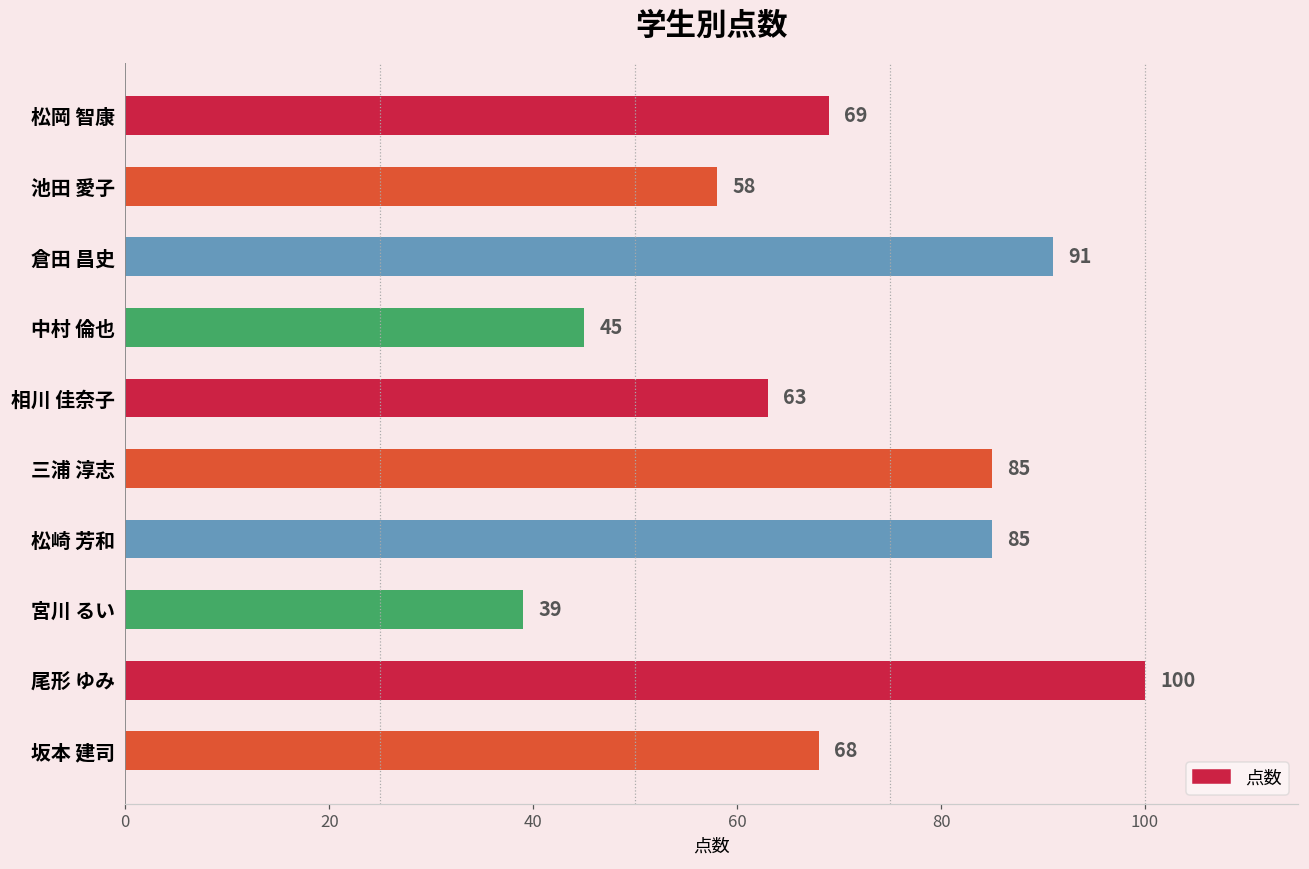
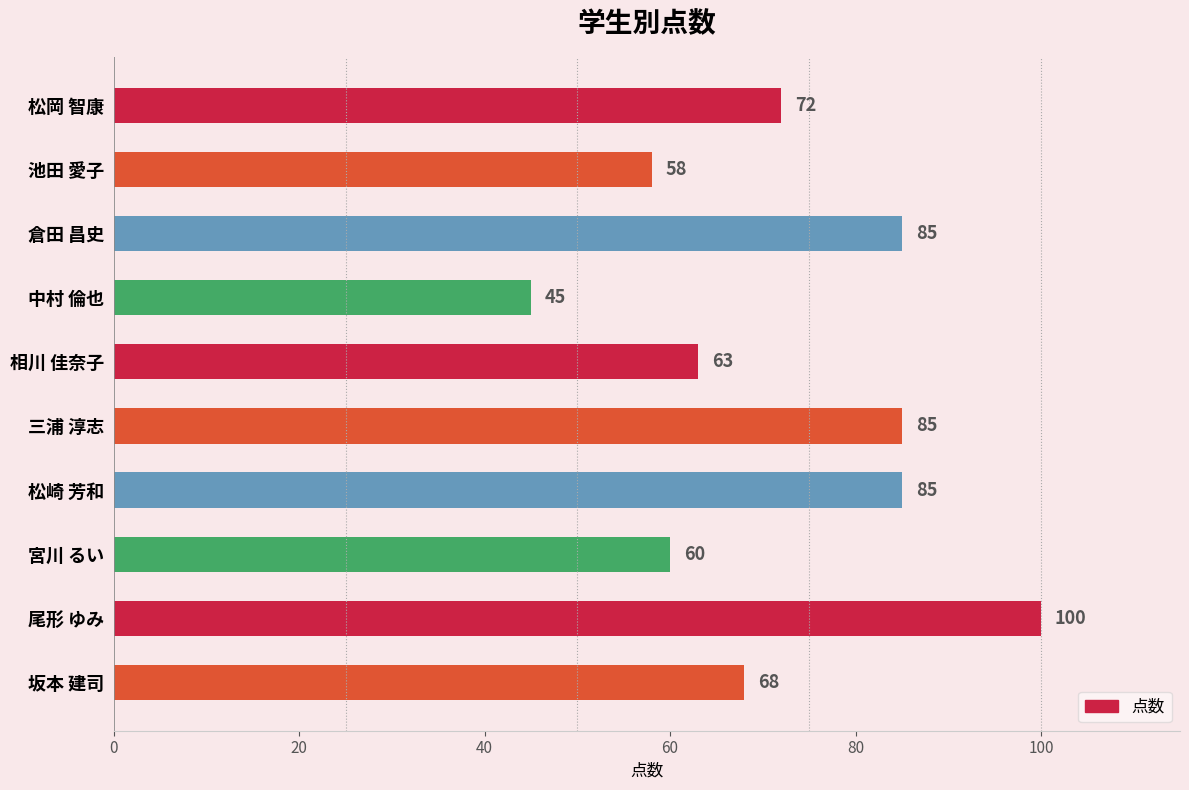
松岡 智康: 69 -> 72
倉田 昌史: 91 -> 85
宮川 るい: 39 -> 60
